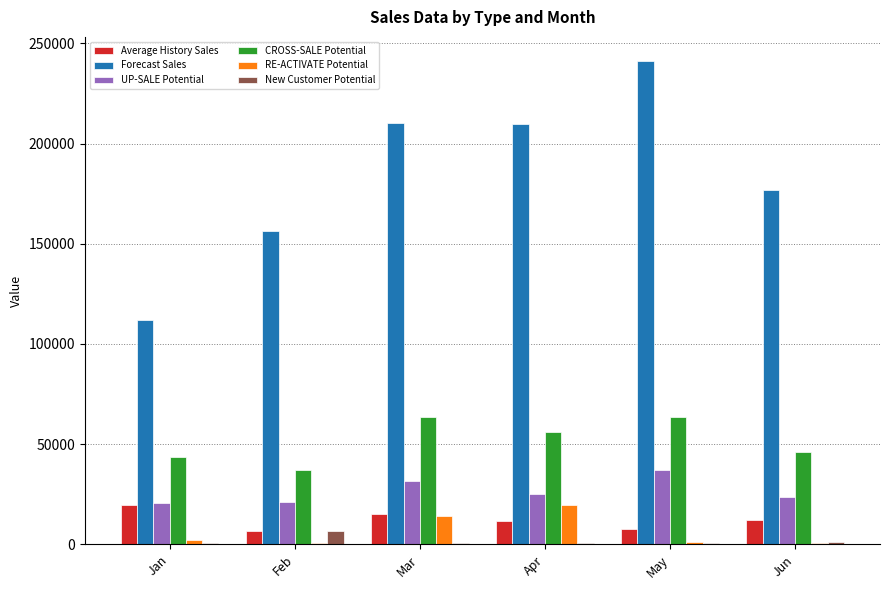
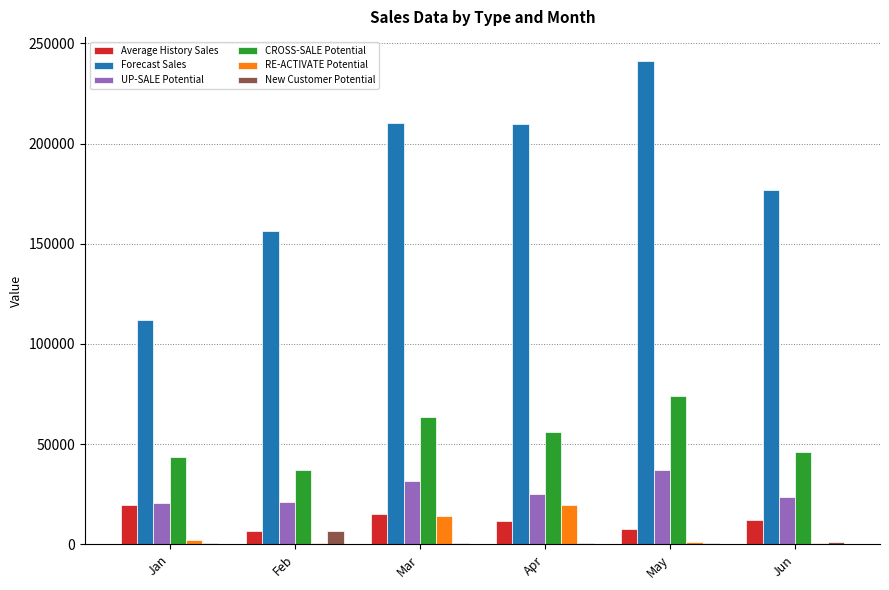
CROSS-SALE Potential, May: 63000 -> 74000
